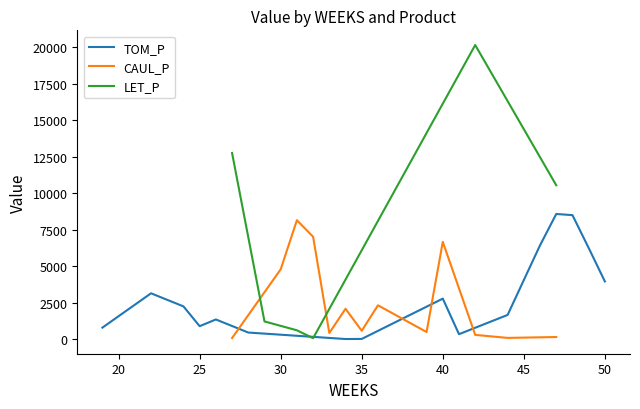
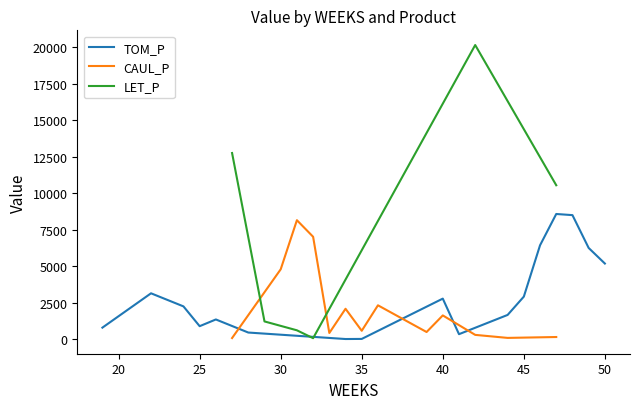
CAUL_P, 40: 6700 -> 1600
TOM_P, 45: 4000 -> 2900
TOM_P, 50: 4000 -> 5200
